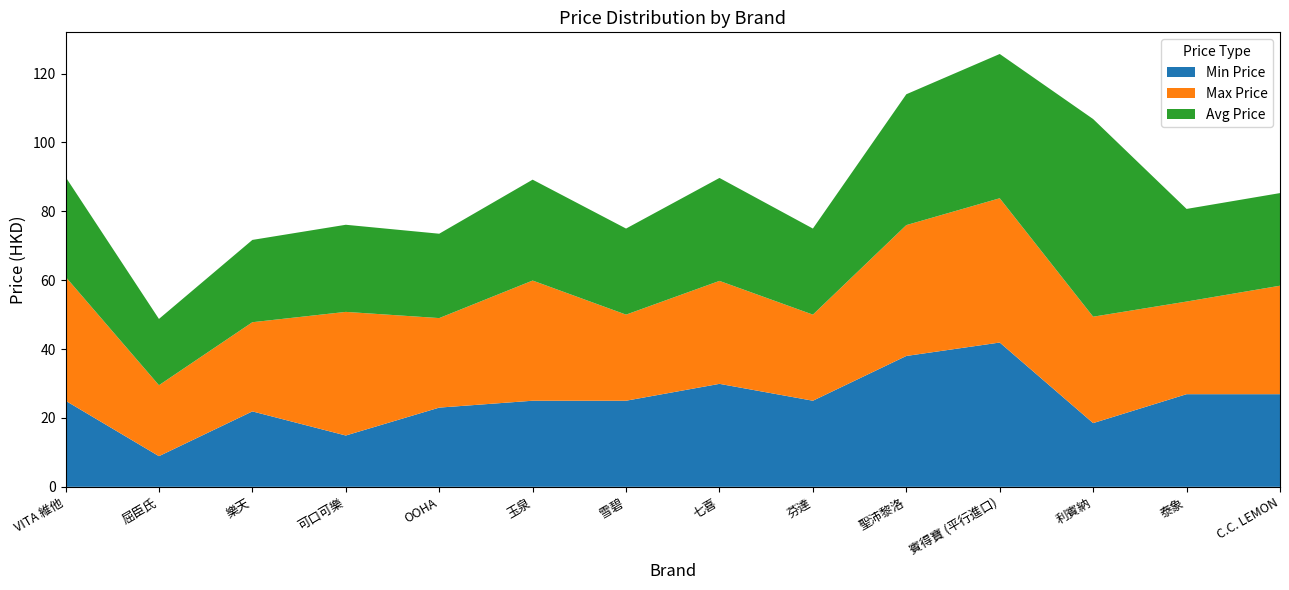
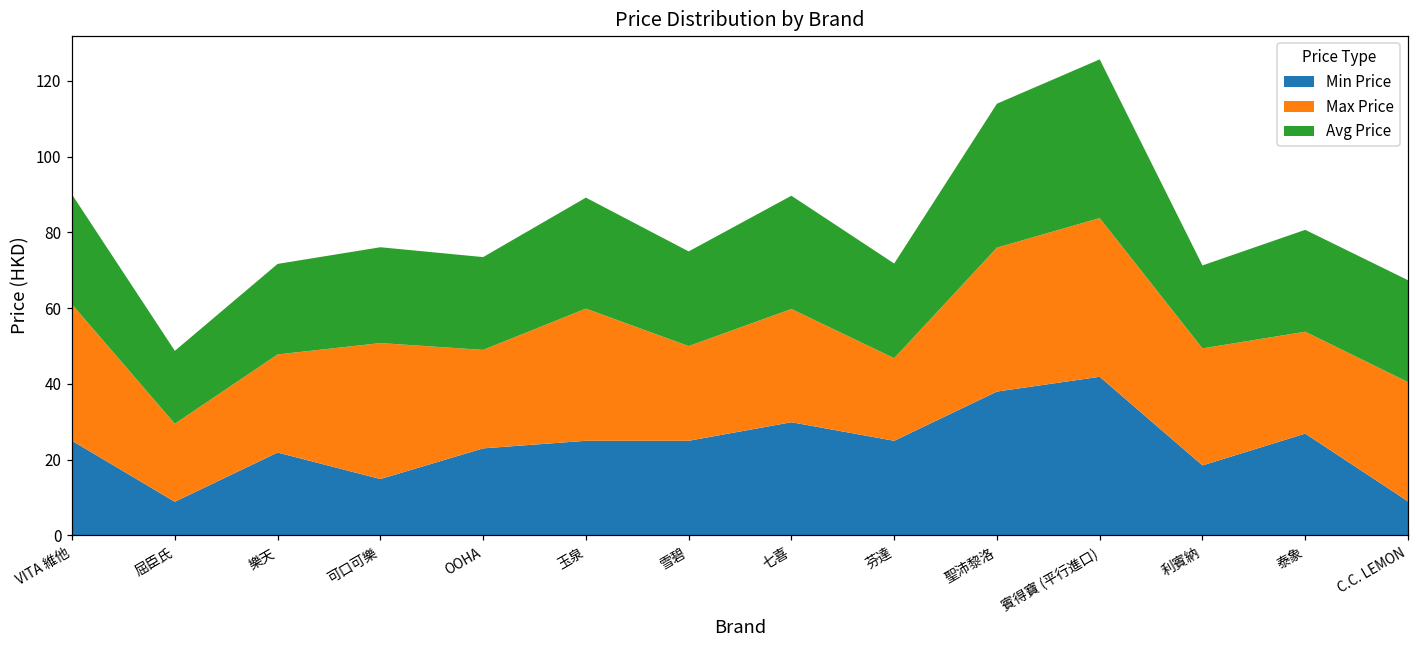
Max Price, 芬達: 25 -> 22
Avg Price, 利賓納: 57 -> 22
Min Price, C.C. LEMON: 27 -> 9
